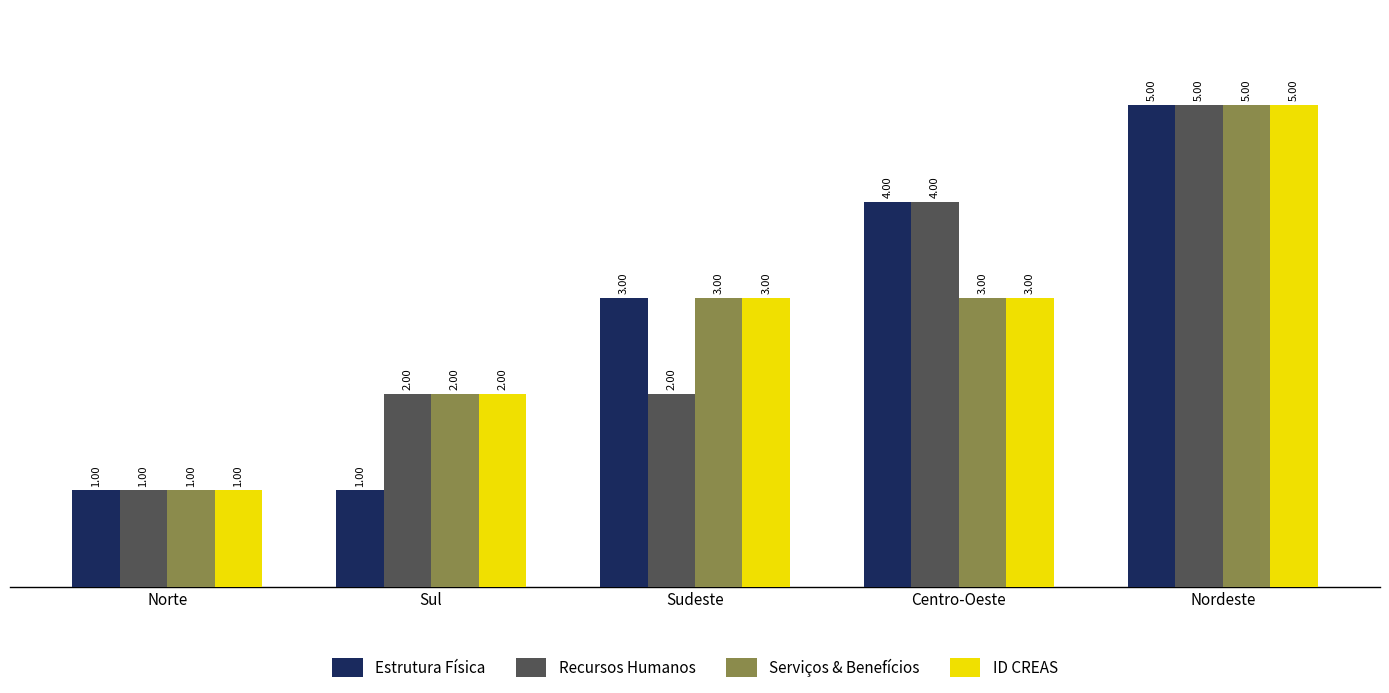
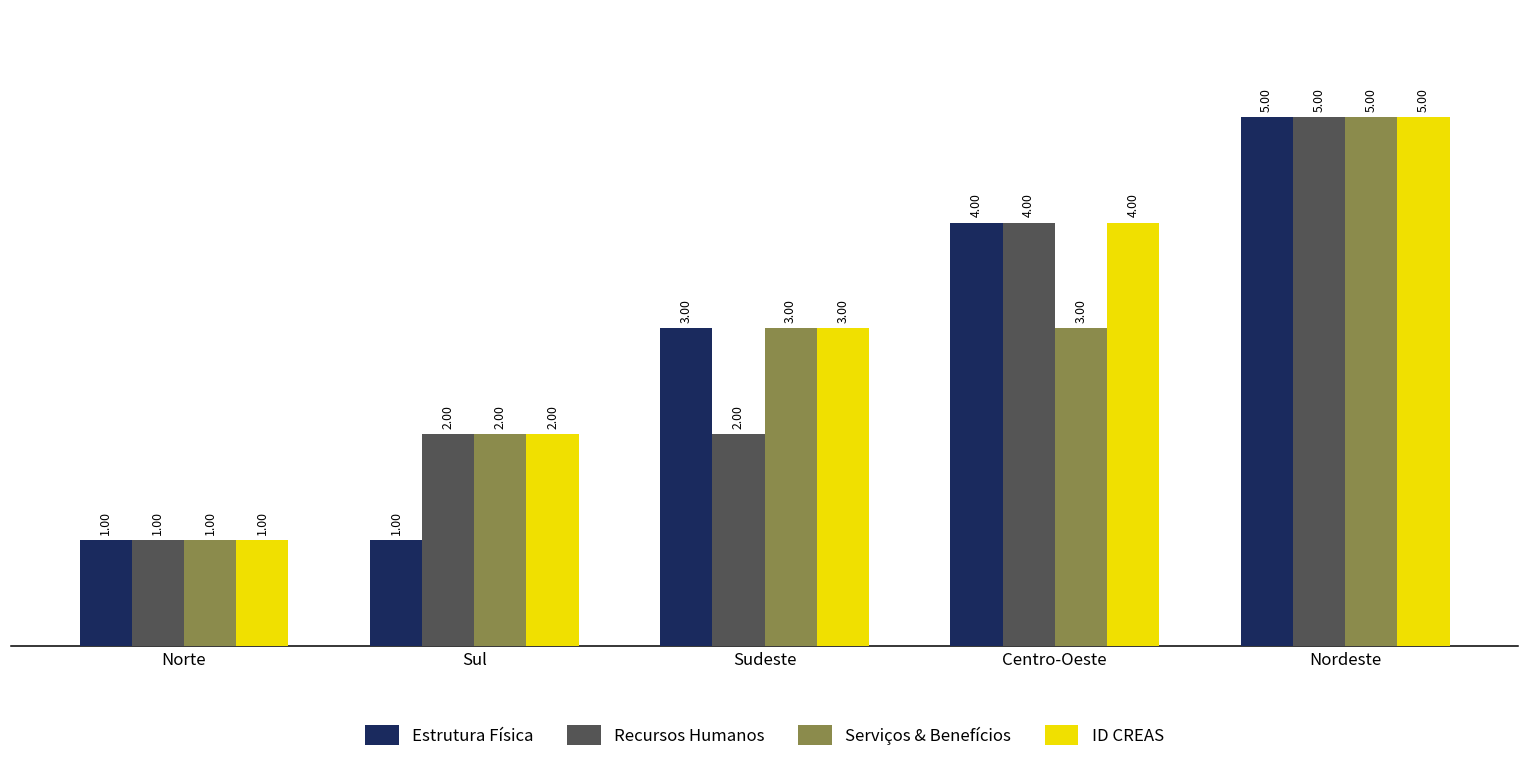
ID CREAS, Centro-Oeste: 3.00 -> 4.00
